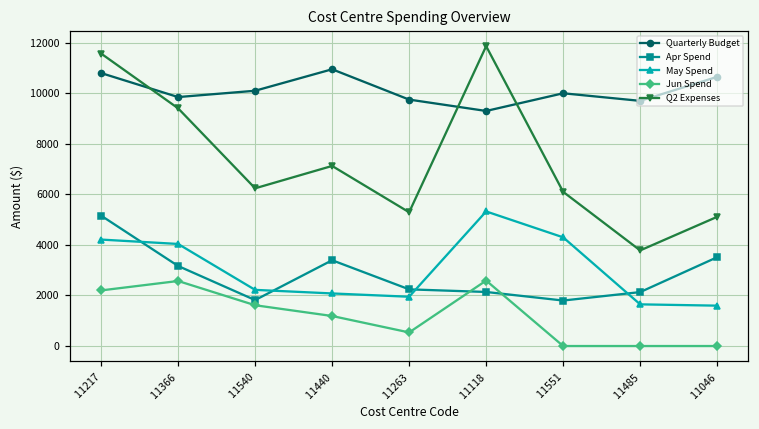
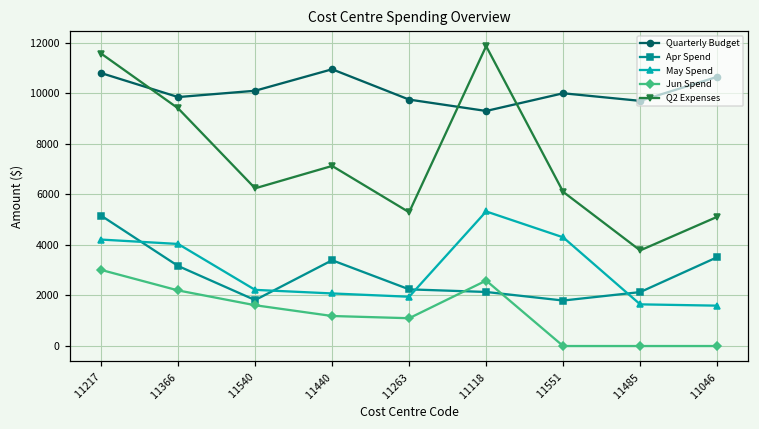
Jun Spend, 11217: 2200 -> 3000
Jun Spend, 11366: 2600 -> 2200
Jun Spend, 11263: 500 -> 1100
